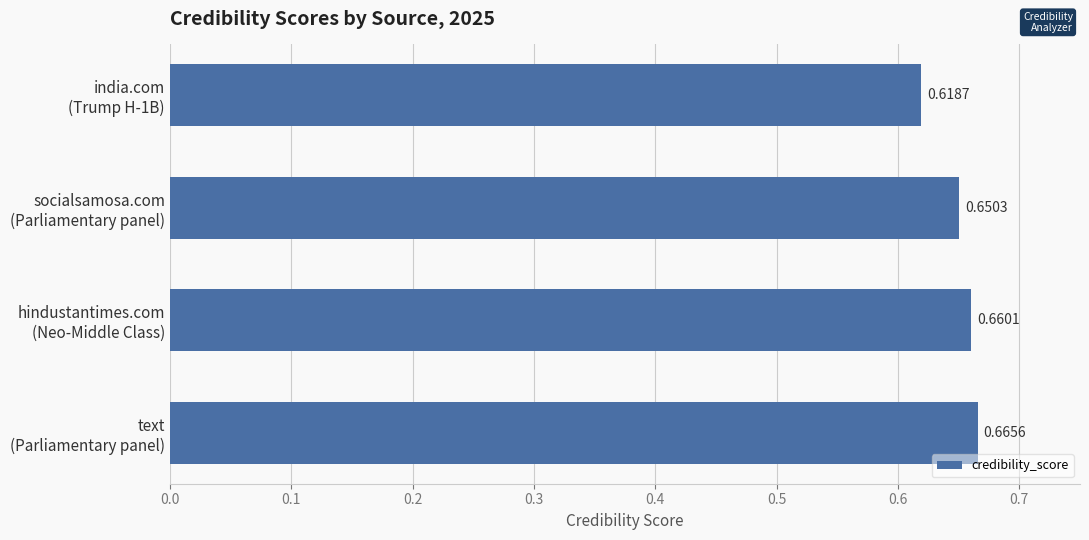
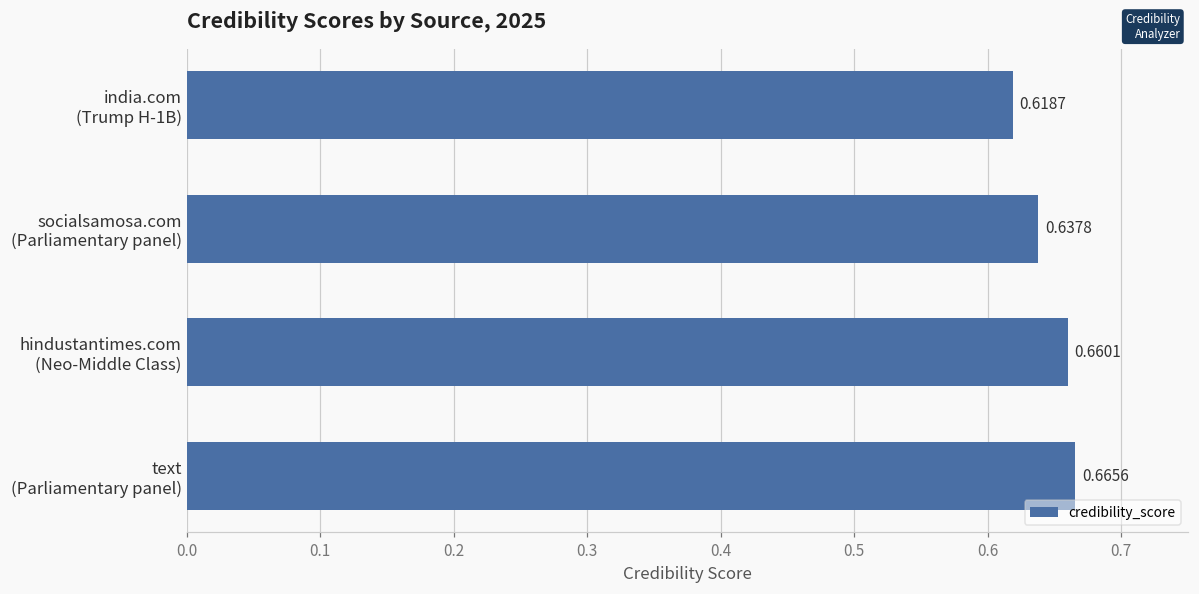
socialsamosa.com (Parliamentary panel): 0.6503 -> 0.6378
